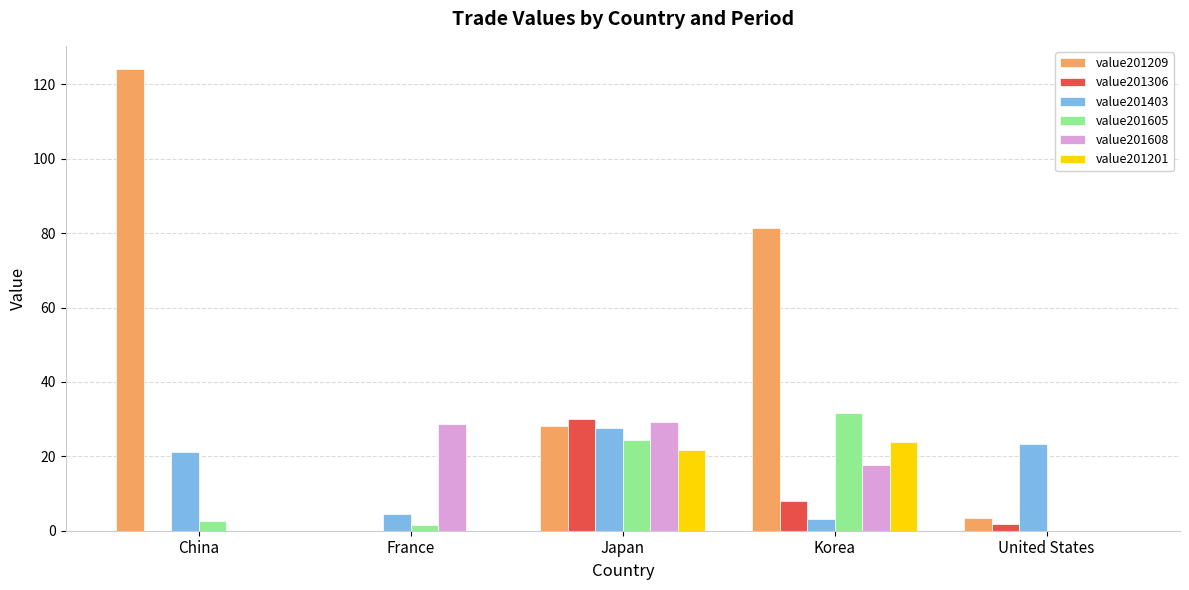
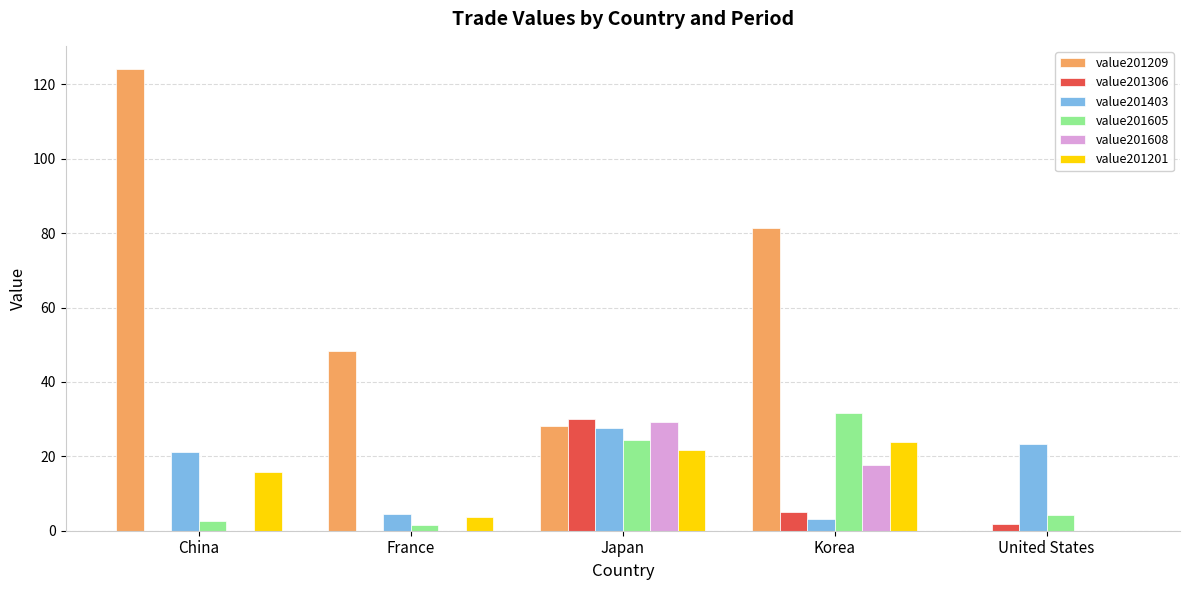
value201201, China: 0 -> 16
value201209, France: 0 -> 48
value201608, France: 29 -> 0
value201201, France: 0 -> 4
value201306, Korea: 8 -> 5
value201209, United States: 3 -> 0
value201605, United States: 0 -> 4
